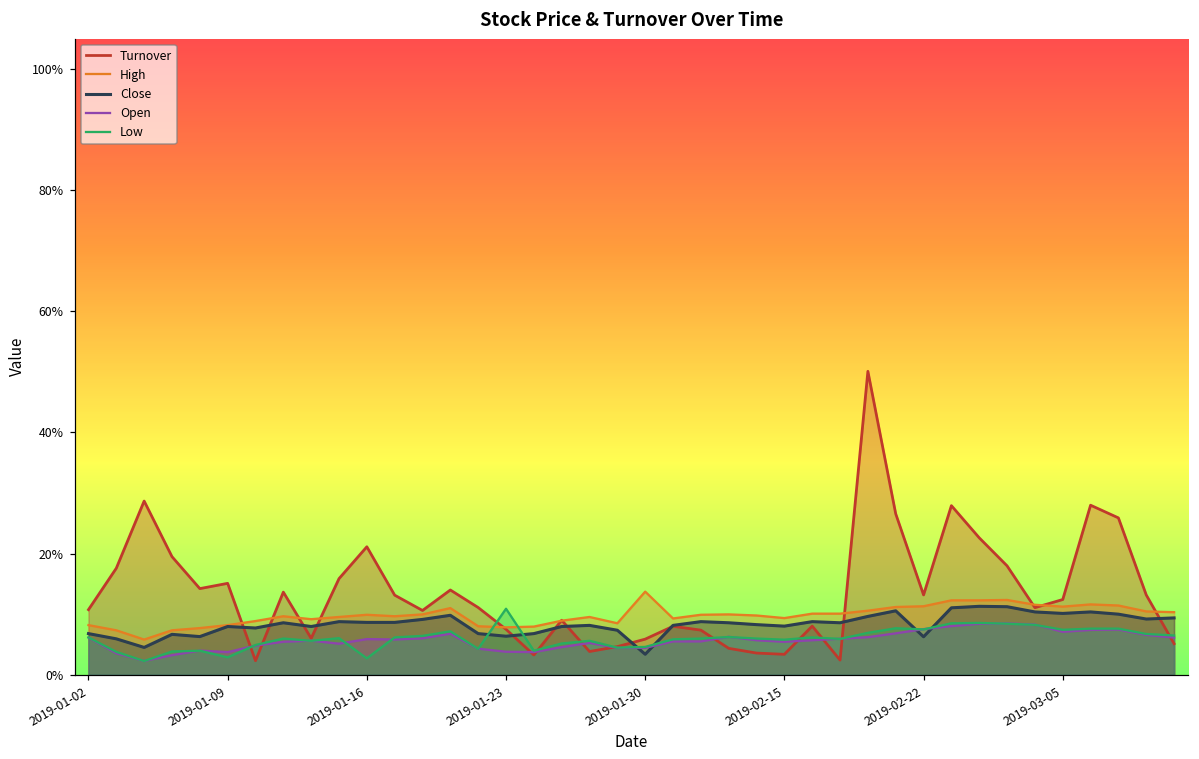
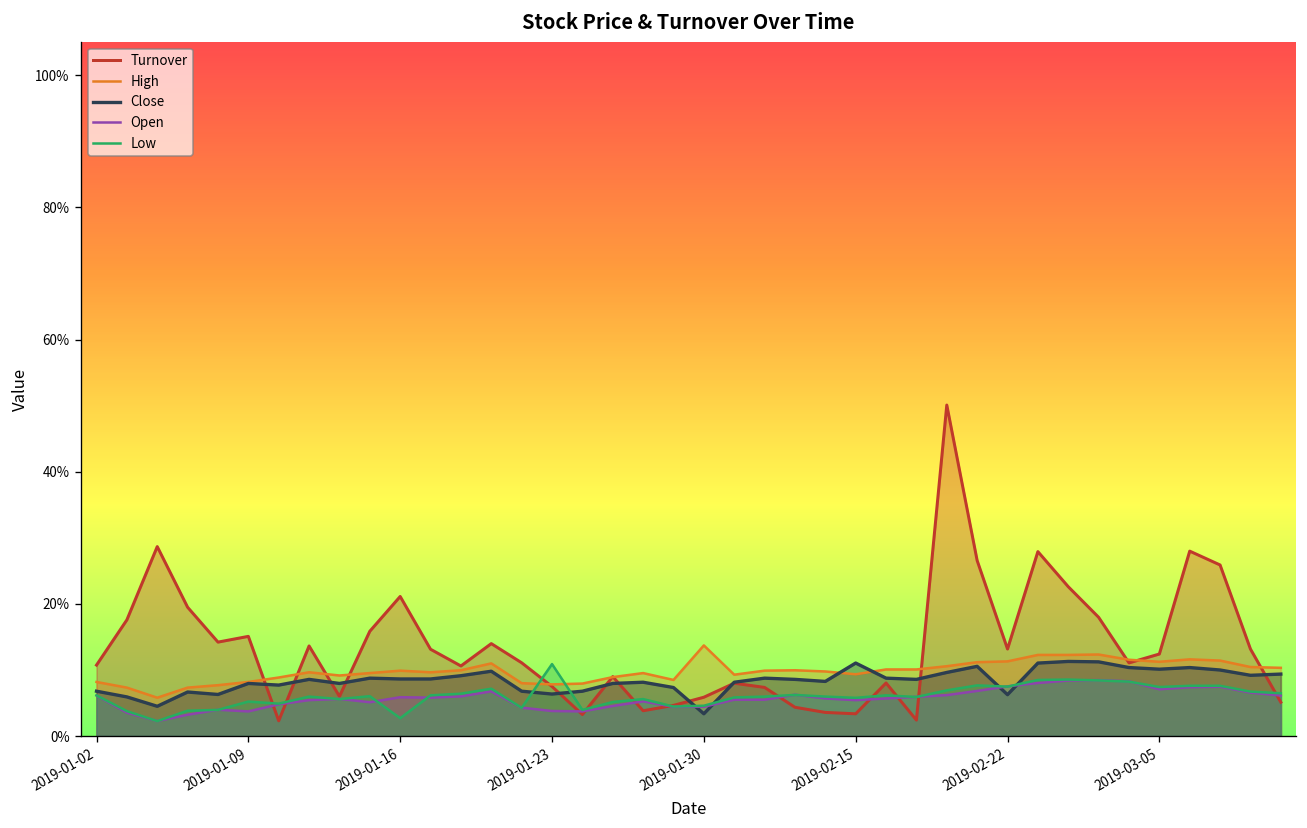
Low, 2019-01-09: 3% -> 5%
Close, 2019-02-15: 8% -> 11%
